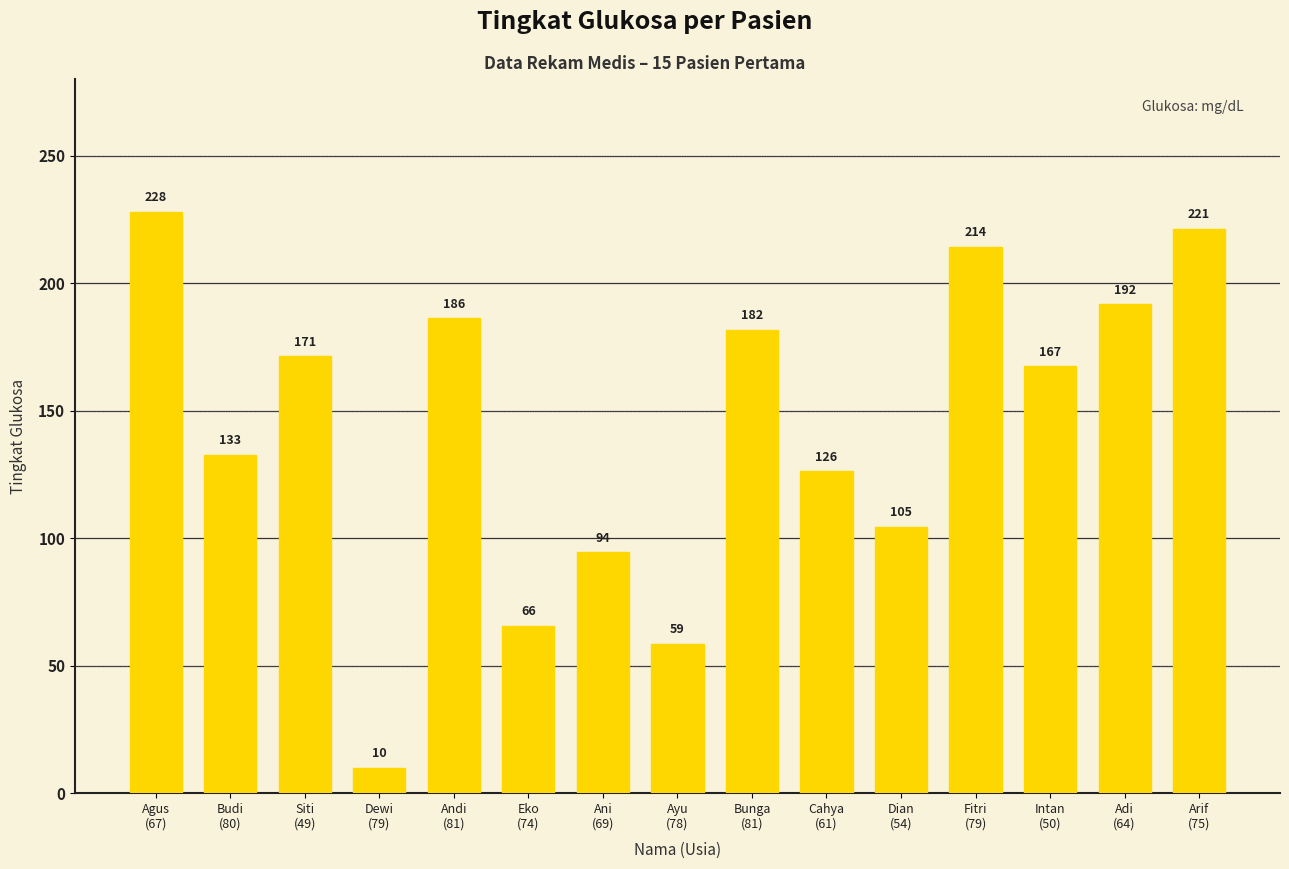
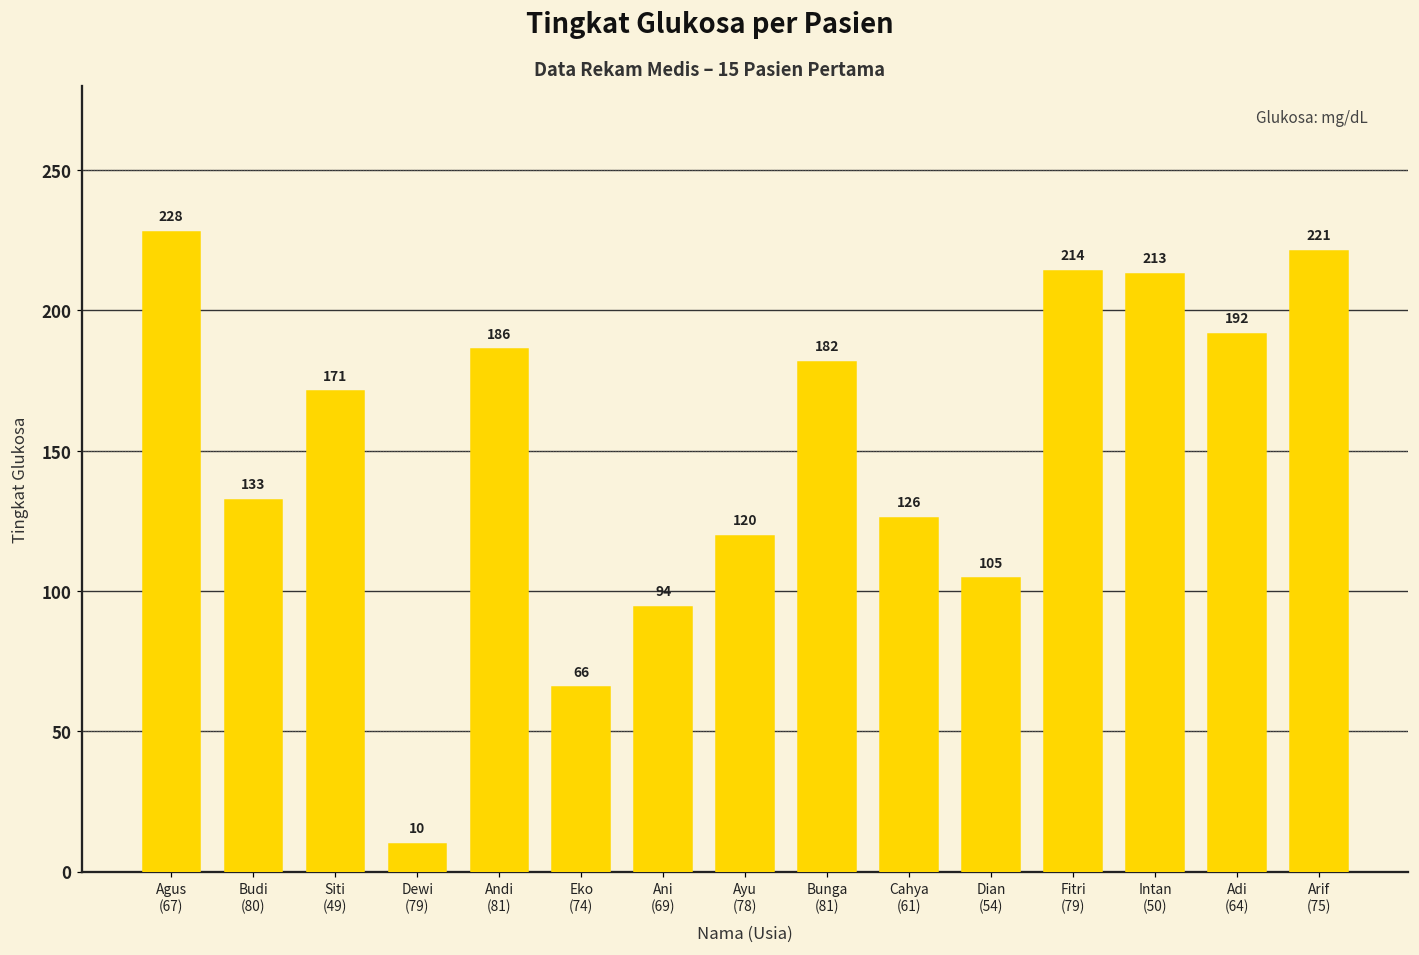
Ayu (78): 59 -> 120
Intan (50): 167 -> 213
